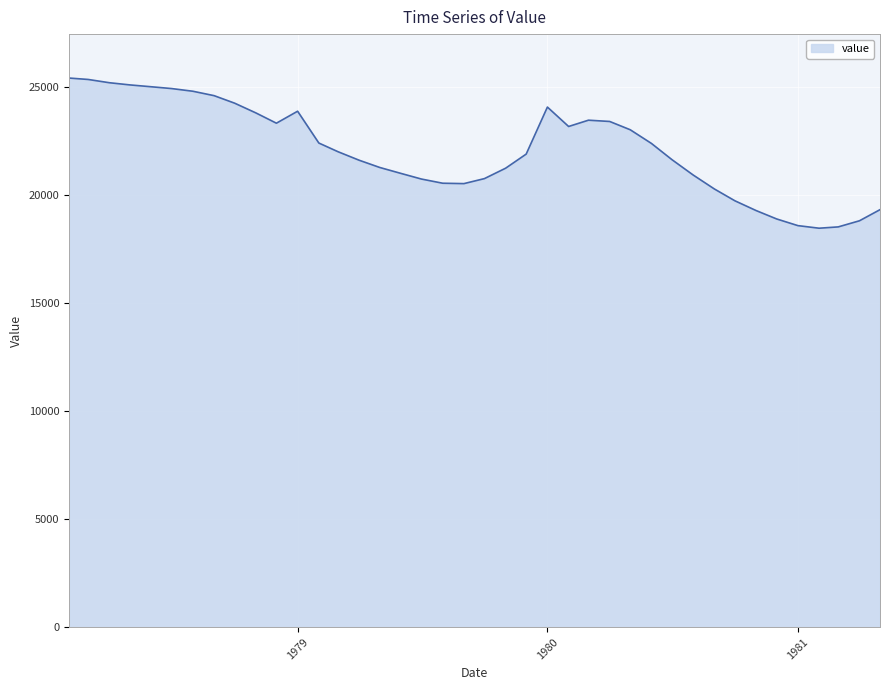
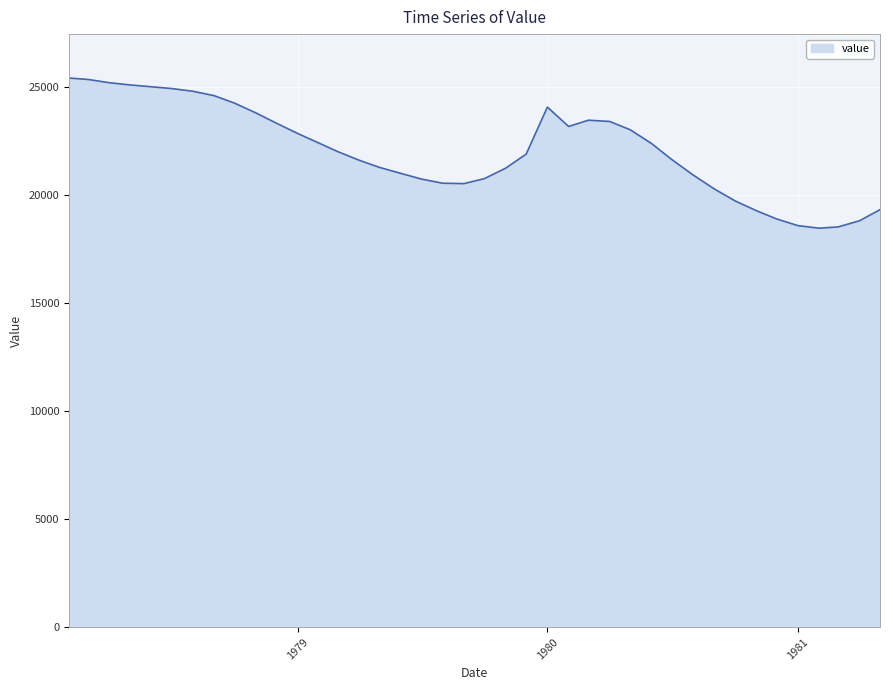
1979: 23900 -> 22800
